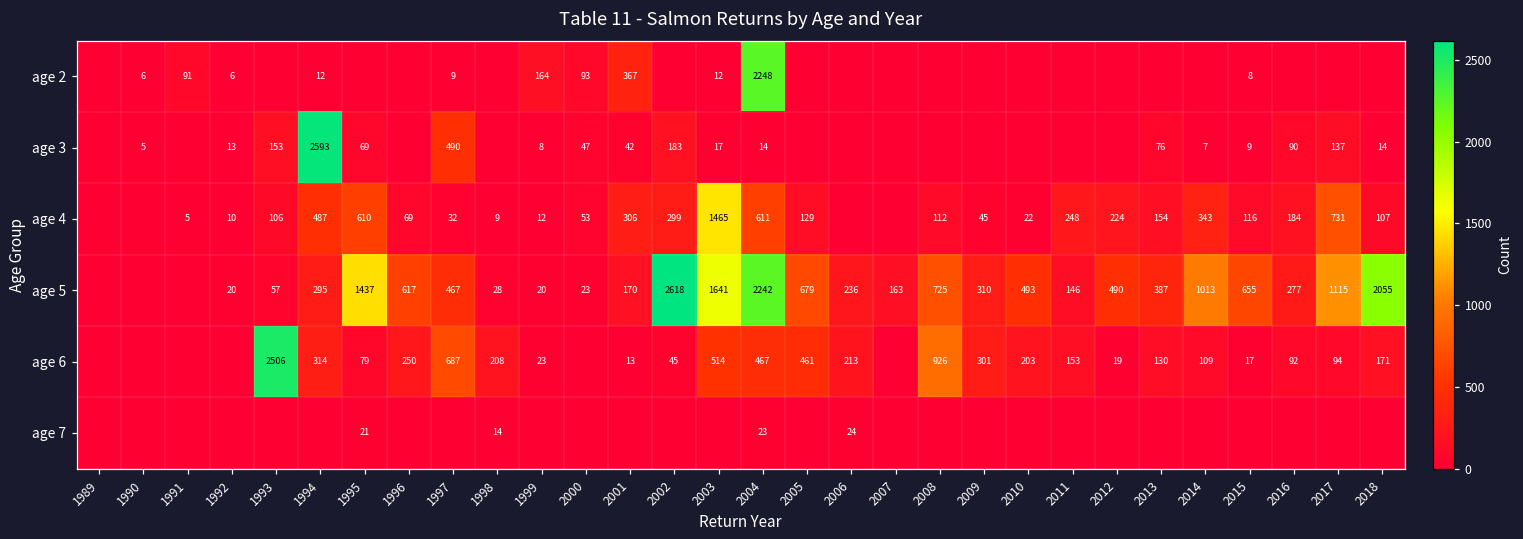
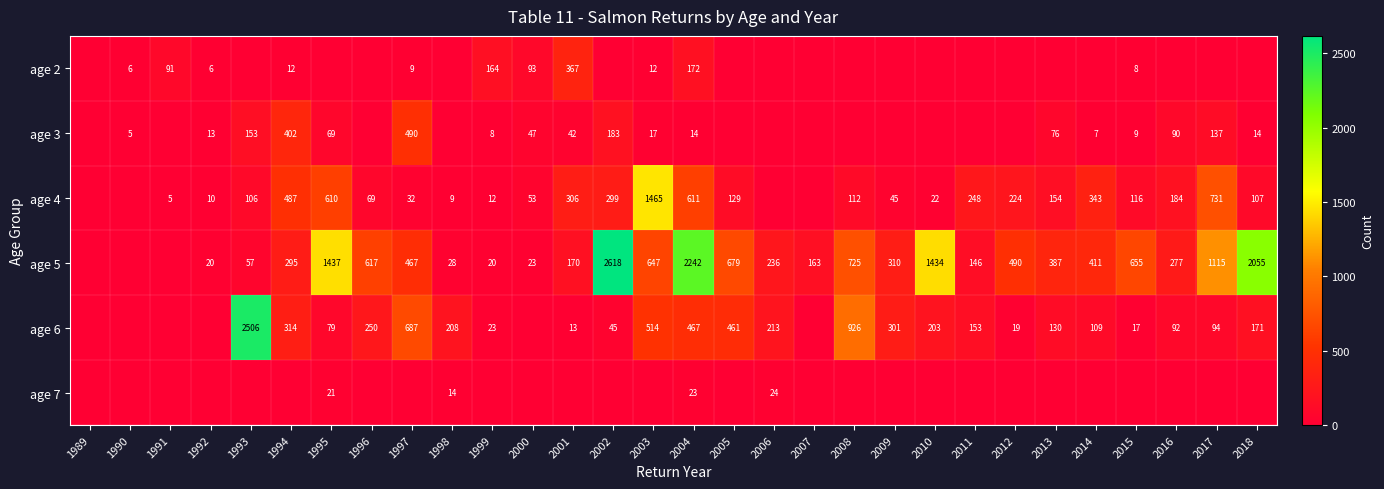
age 2, 2004: 2248 -> 172
age 3, 1994: 2593 -> 402
age 5, 2003: 1641 -> 647
age 5, 2010: 493 -> 1434
age 5, 2014: 1013 -> 411
